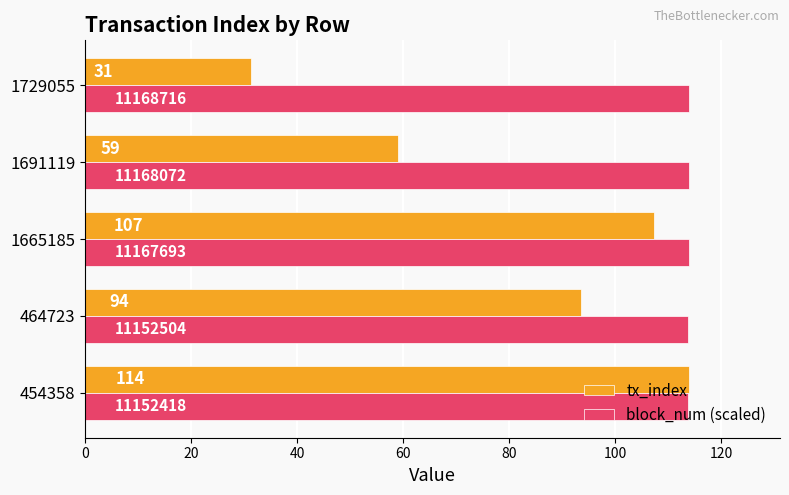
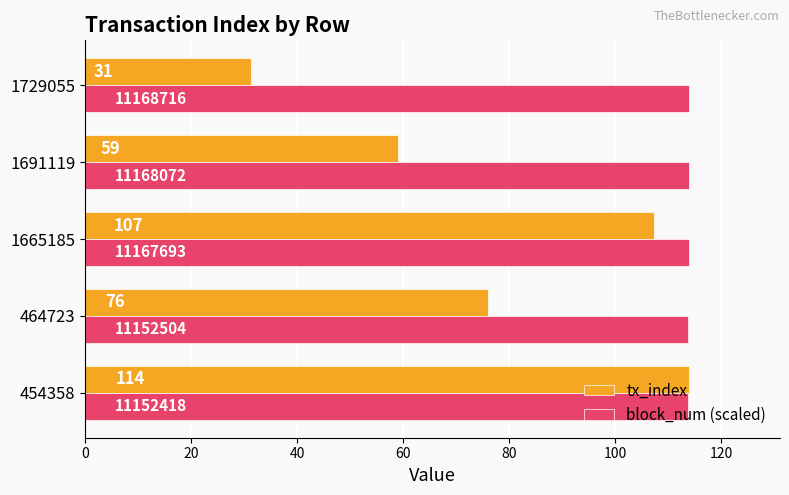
tx_index, 464723: 94 -> 76
